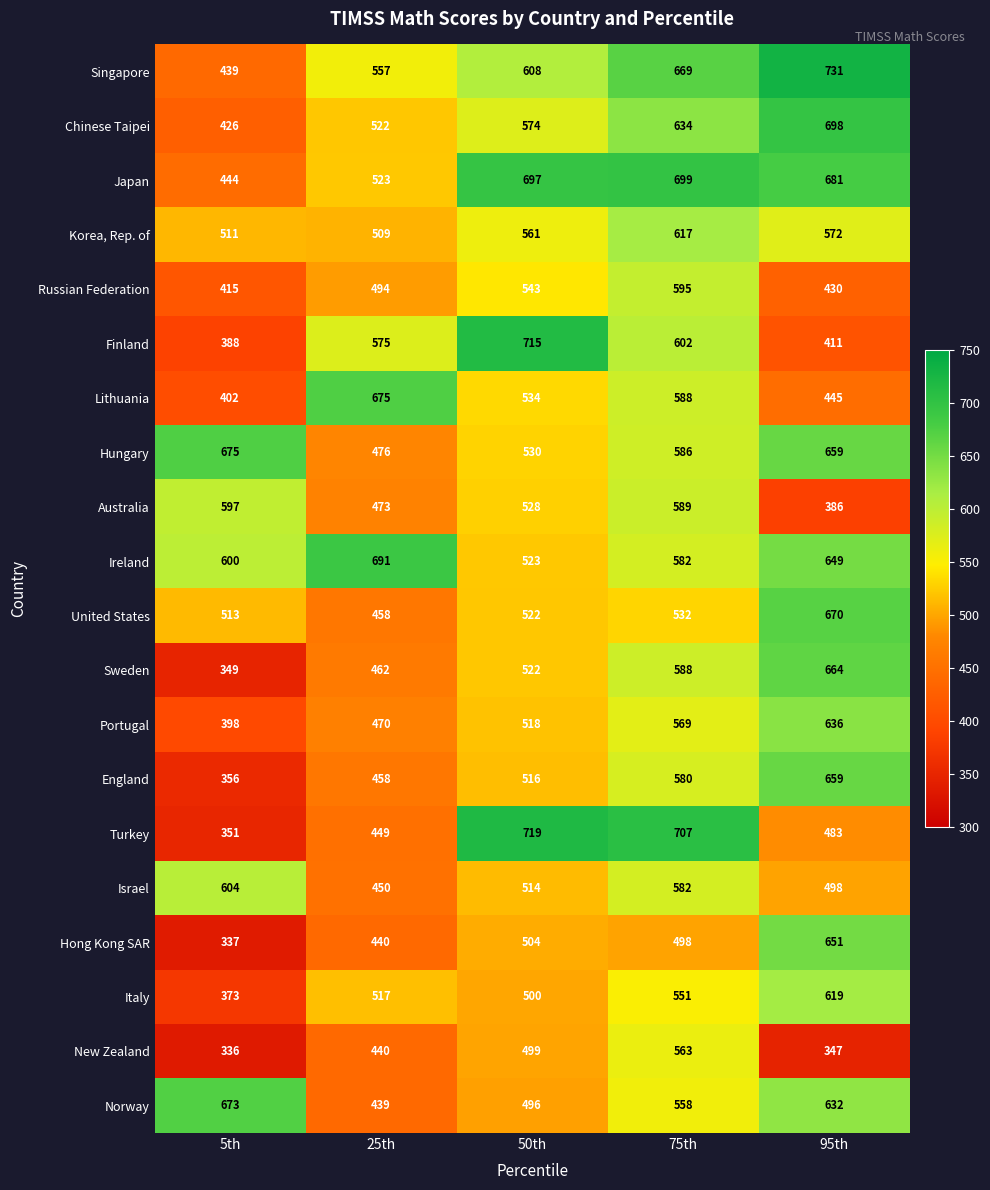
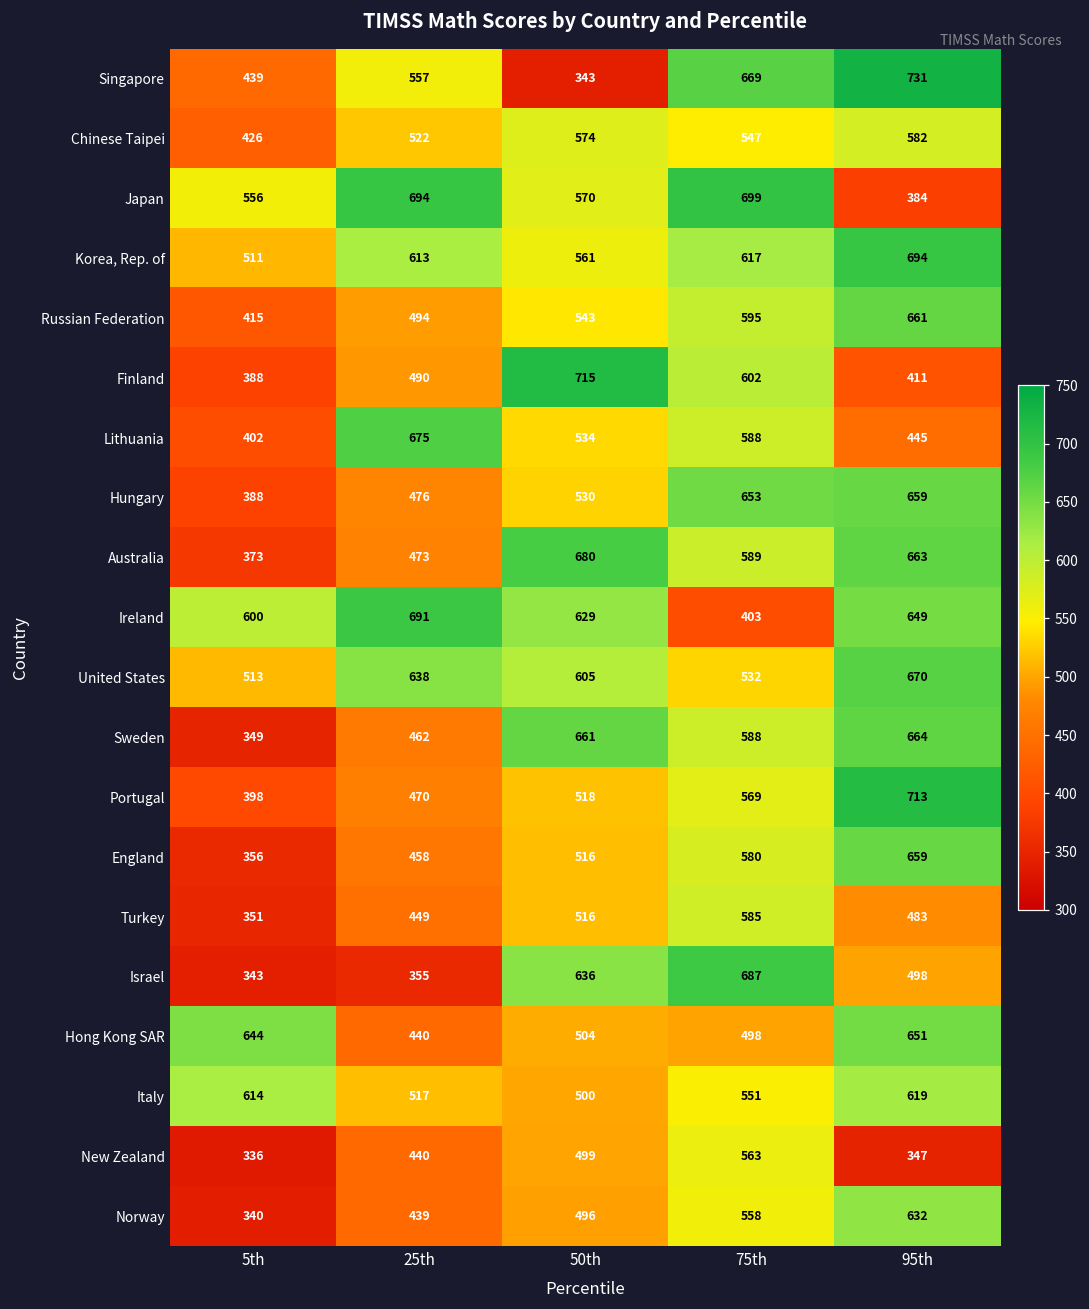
Singapore, 50th: 608 -> 343
Chinese Taipei, 75th: 634 -> 547
Chinese Taipei, 95th: 698 -> 582
Japan, 5th: 444 -> 556
Japan, 25th: 523 -> 694
Japan, 50th: 697 -> 570
Japan, 95th: 681 -> 384
Korea, Rep. of, 25th: 509 -> 613
Korea, Rep. of, 95th: 572 -> 694
Russian Federation, 95th: 430 -> 661
Finland, 25th: 575 -> 490
Hungary, 5th: 675 -> 388
Hungary, 75th: 586 -> 653
Australia, 5th: 597 -> 373
Australia, 50th: 528 -> 680
Australia, 95th: 386 -> 663
Ireland, 50th: 523 -> 629
Ireland, 75th: 582 -> 403
United States, 25th: 458 -> 638
United States, 50th: 522 -> 605
Sweden, 50th: 522 -> 661
Portugal, 95th: 636 -> 713
Turkey, 50th: 719 -> 516
Turkey, 75th: 707 -> 585
Israel, 5th: 604 -> 343
Israel, 25th: 450 -> 355
Israel, 50th: 514 -> 636
Israel, 75th: 582 -> 687
Hong Kong SAR, 5th: 337 -> 644
Italy, 5th: 373 -> 614
Norway, 5th: 673 -> 340
